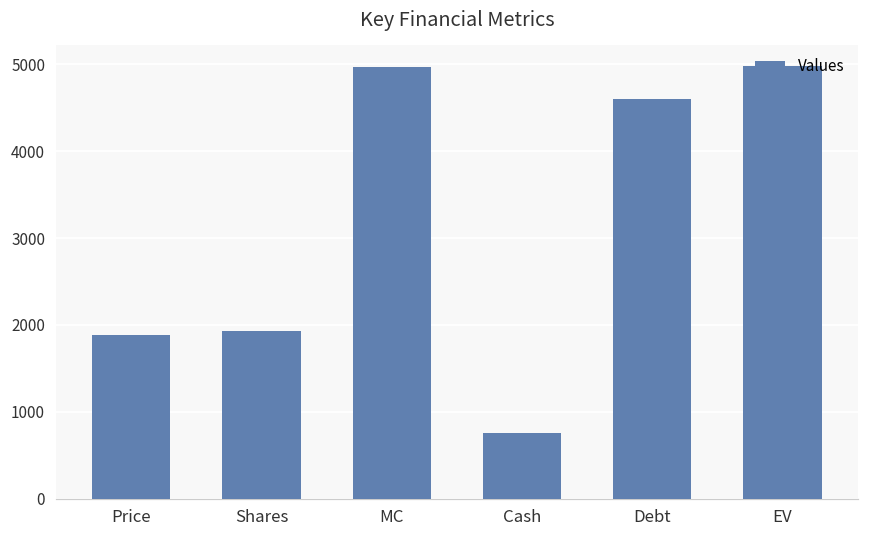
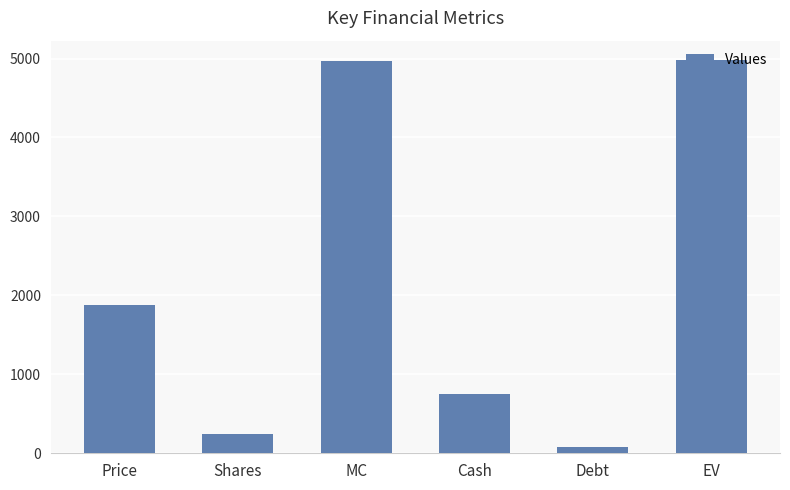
Shares: 1900 -> 200
Debt: 4600 -> 100
